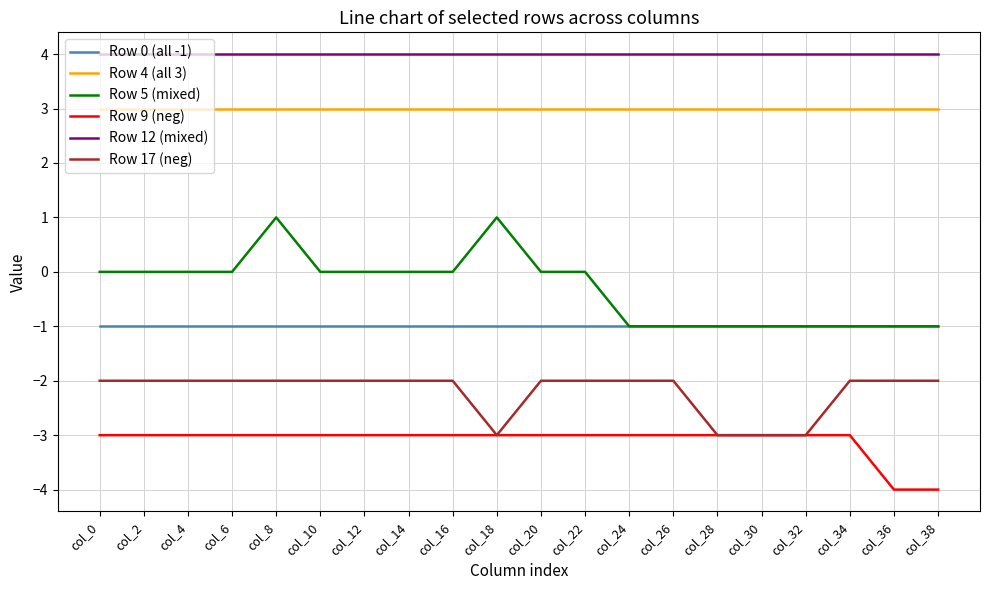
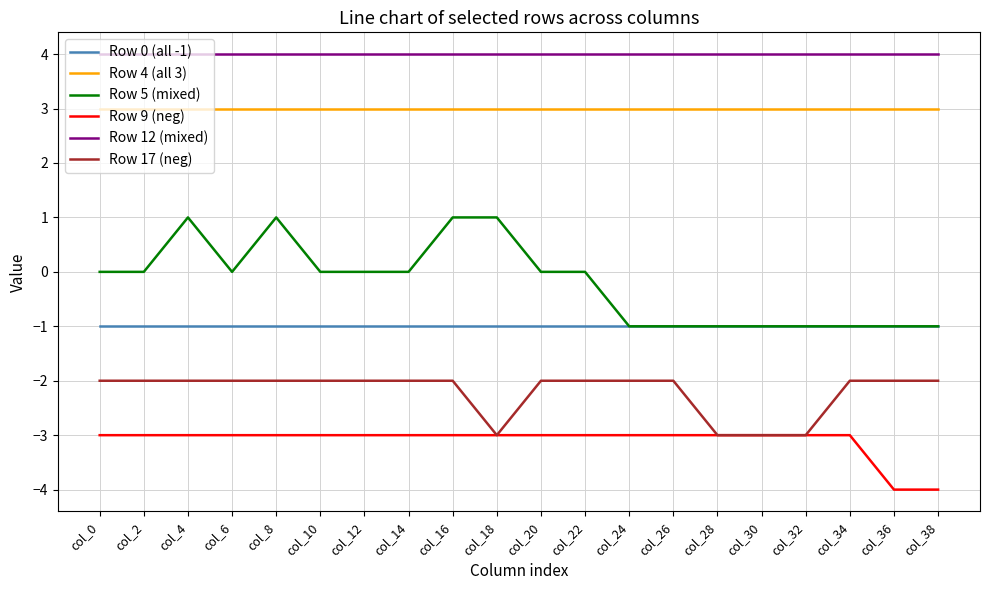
Row 5 (mixed), col_4: 0 -> 1
Row 5 (mixed), col_16: 0 -> 1
